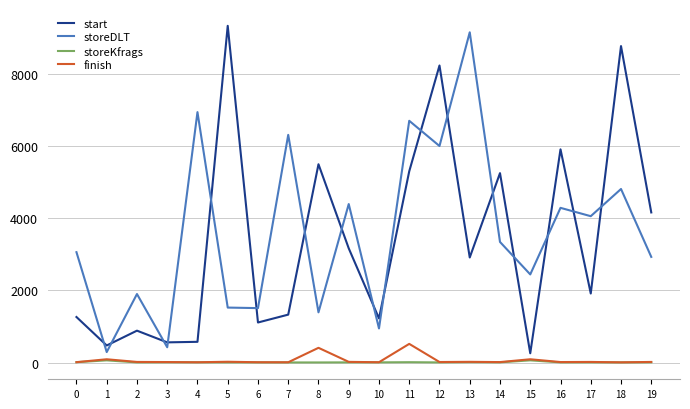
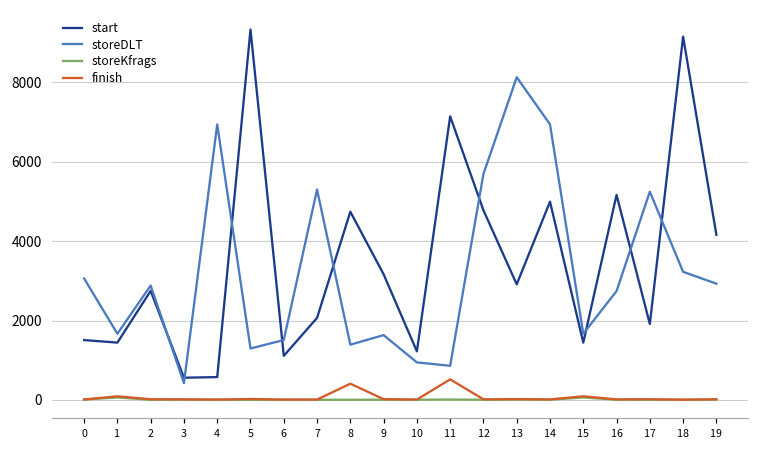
start, 0: 1300 -> 1500
start, 1: 500 -> 1400
storeDLT, 1: 300 -> 1700
start, 2: 900 -> 2700
storeDLT, 2: 1900 -> 2900
storeDLT, 5: 1500 -> 1300
start, 7: 1300 -> 2100
storeDLT, 7: 6300 -> 5300
start, 8: 5500 -> 4700
storeDLT, 9: 4400 -> 1600
start, 11: 5300 -> 7100
storeDLT, 11: 6700 -> 900
start, 12: 8200 -> 4800
storeDLT, 12: 6000 -> 5700
storeDLT, 13: 9100 -> 8100
start, 14: 5200 -> 5000
storeDLT, 14: 3300 -> 6900
start, 15: 300 -> 1400
storeDLT, 15: 2400 -> 1700
start, 16: 5900 -> 5200
storeDLT, 16: 4300 -> 2700
storeDLT, 17: 4100 -> 5200
start, 18: 8800 -> 9100
storeDLT, 18: 4800 -> 3200
